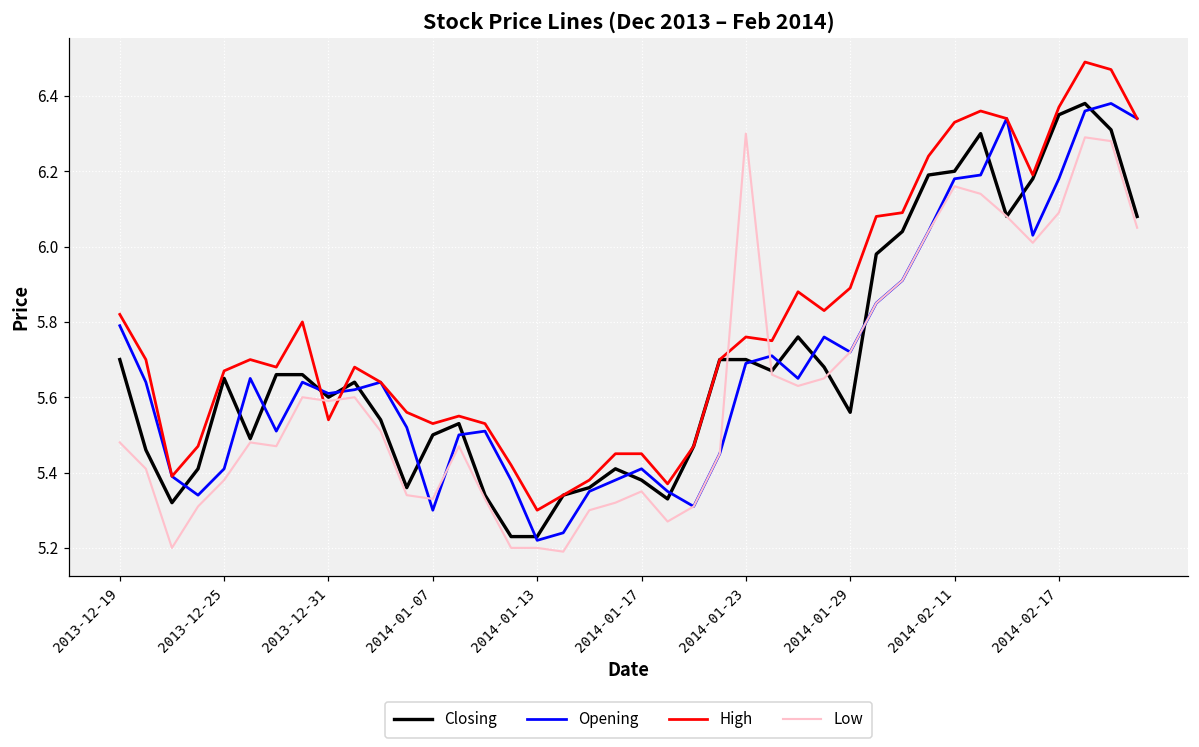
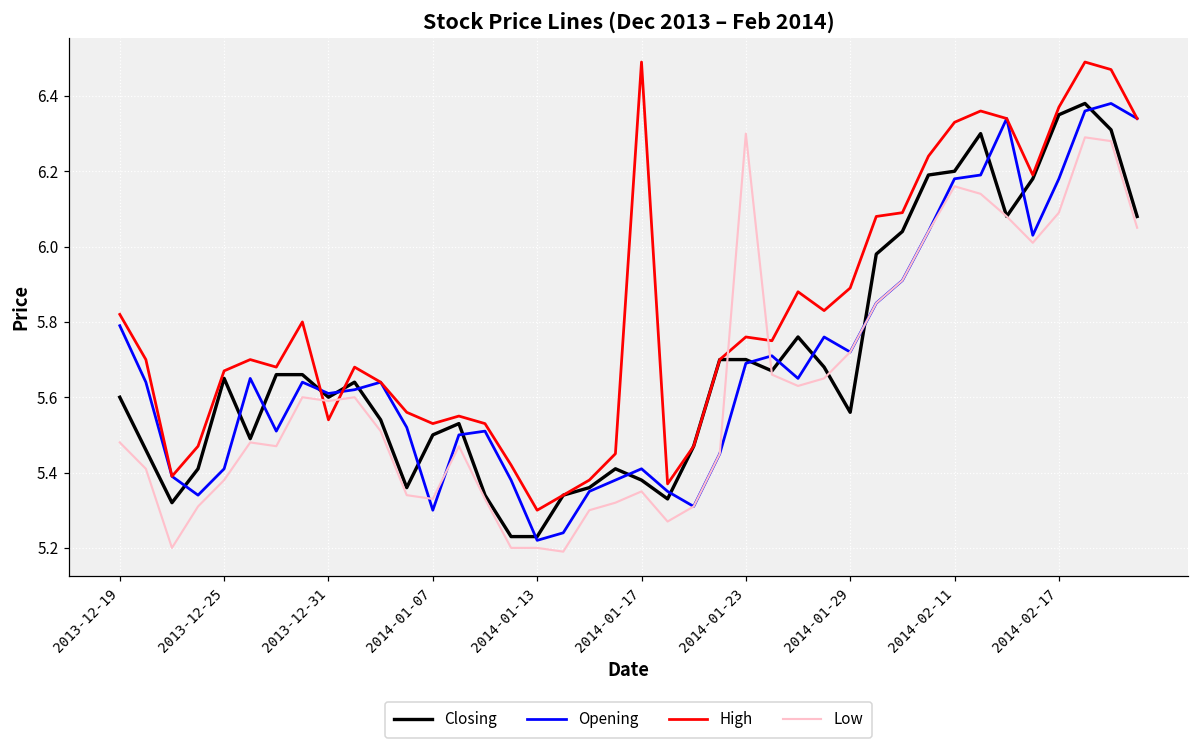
Closing, 2013-12-19: 5.7 -> 5.6
High, 2014-01-17: 5.45 -> 6.49
